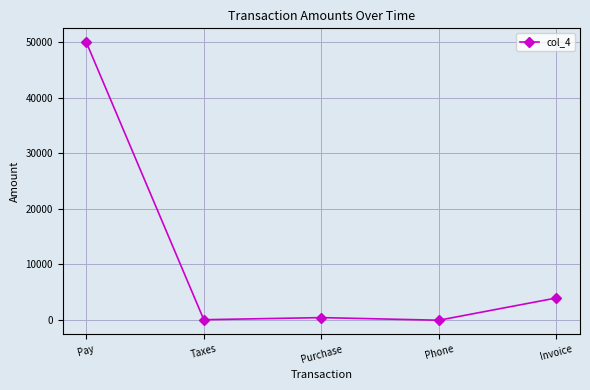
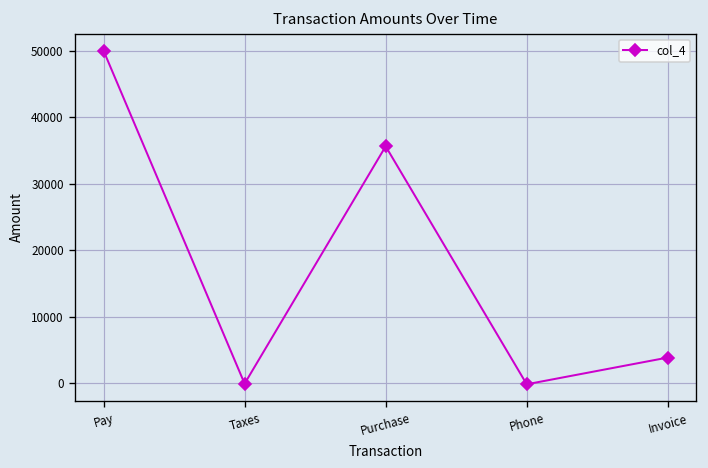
Purchase: 0 -> 36000
